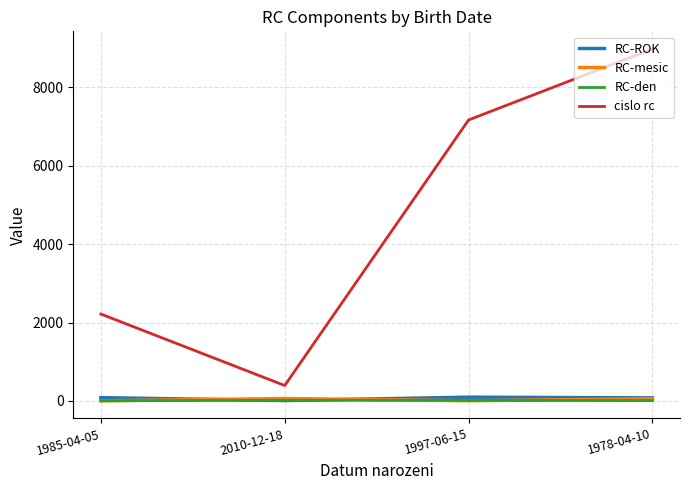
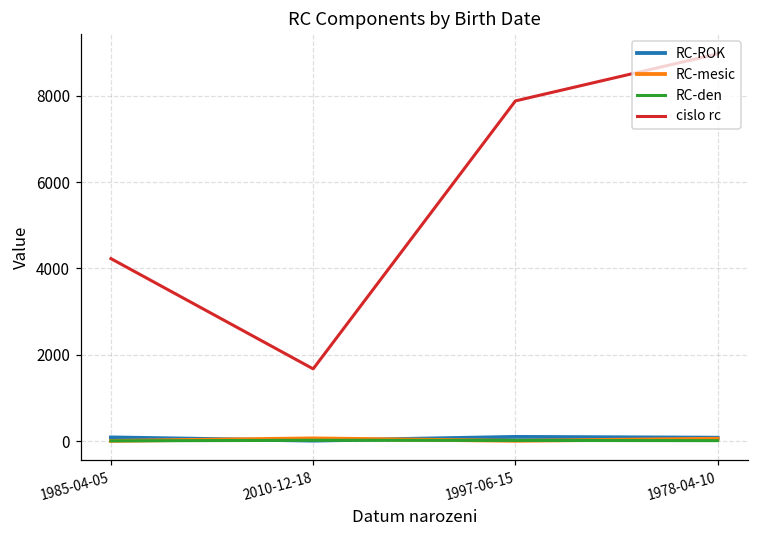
cislo rc, 1985-04-05: 2200 -> 4200
cislo rc, 2010-12-18: 400 -> 1700
cislo rc, 1997-06-15: 7200 -> 7900
